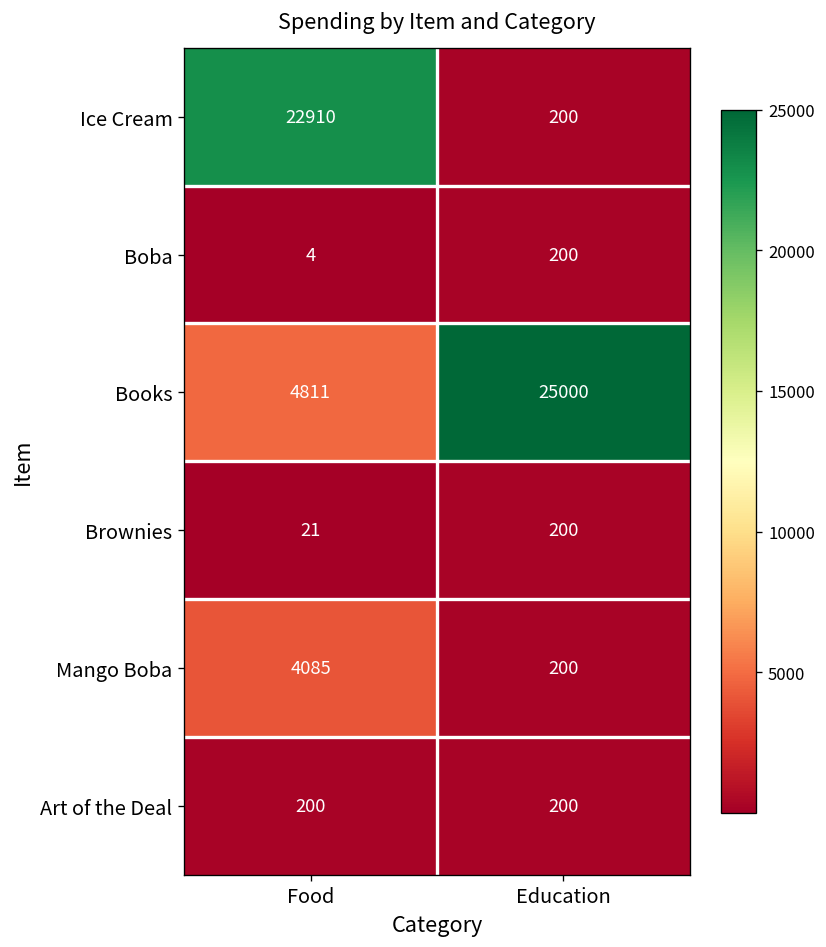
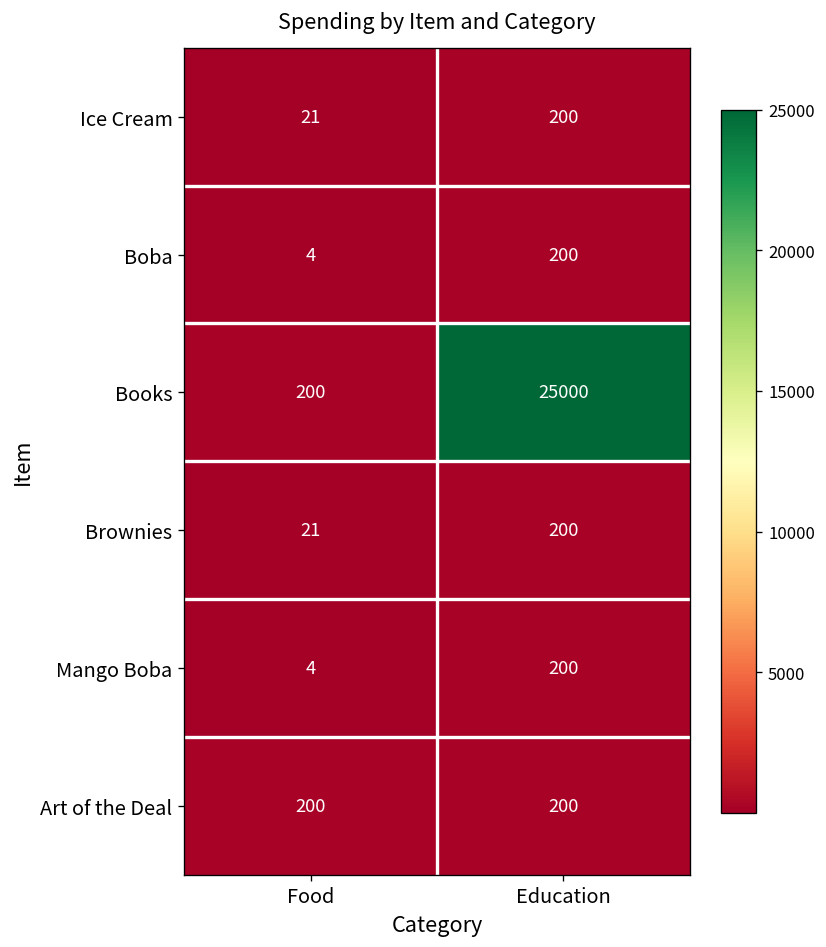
Ice Cream, Food: 22910 -> 21
Books, Food: 4811 -> 200
Mango Boba, Food: 4085 -> 4
